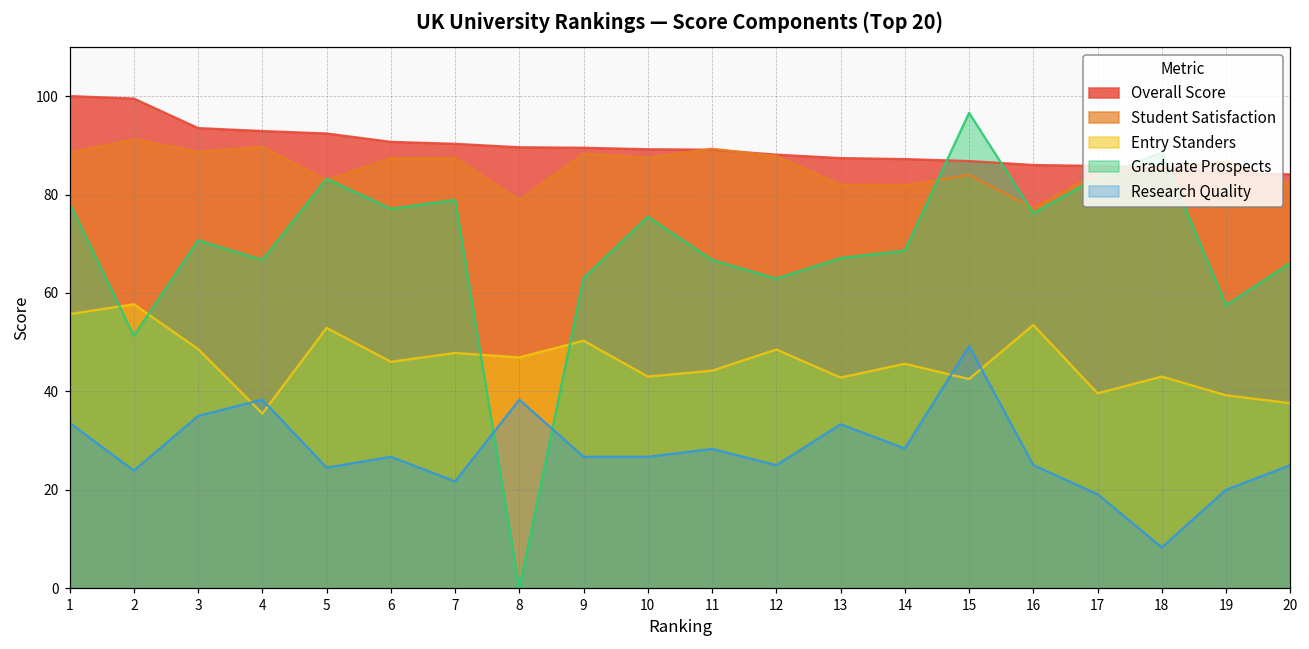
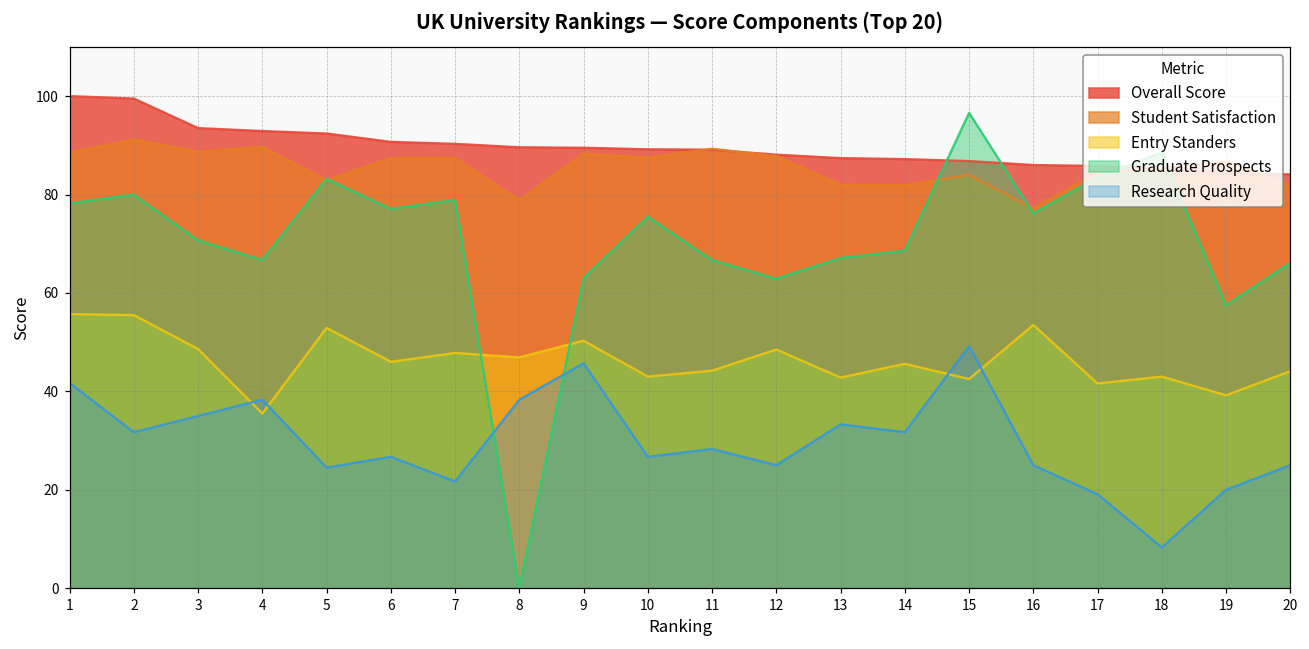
Research Quality, 1: 34 -> 42
Entry Standers, 2: 58 -> 56
Graduate Prospects, 2: 51 -> 80
Research Quality, 2: 24 -> 32
Research Quality, 9: 27 -> 46
Research Quality, 14: 28 -> 32
Entry Standers, 17: 40 -> 42
Entry Standers, 20: 38 -> 44
